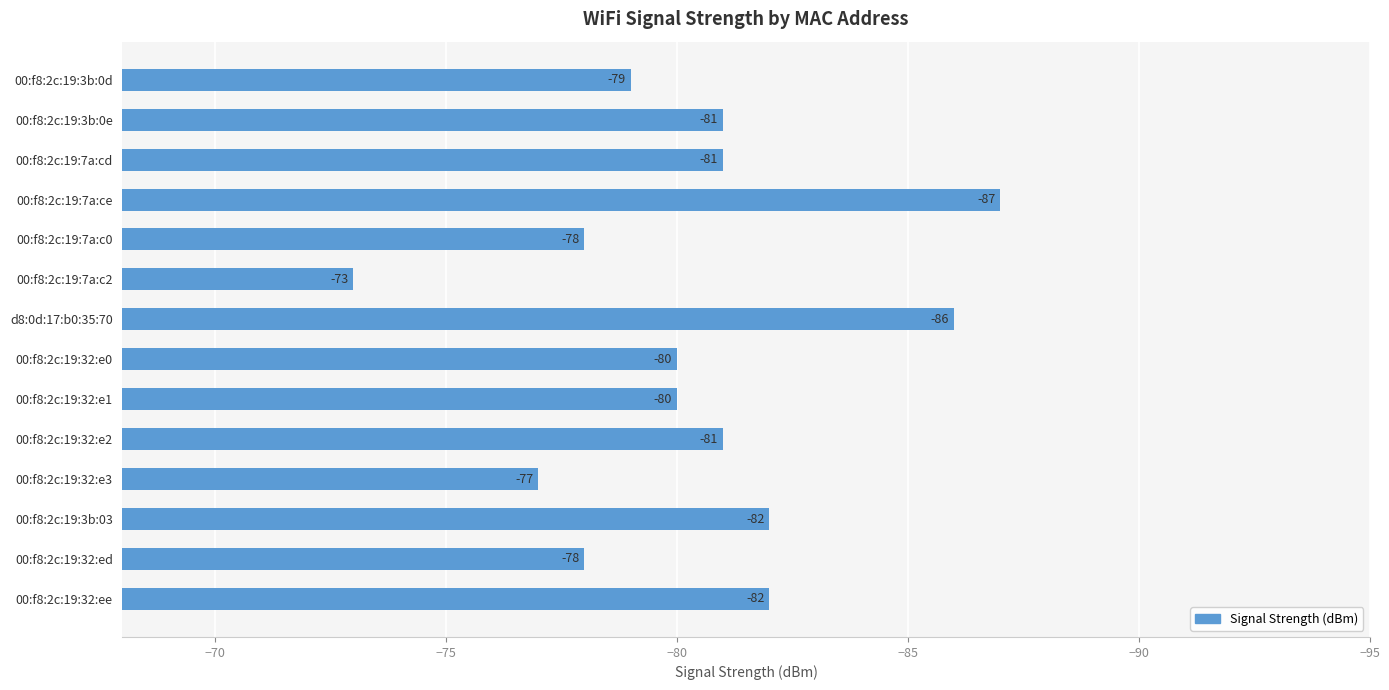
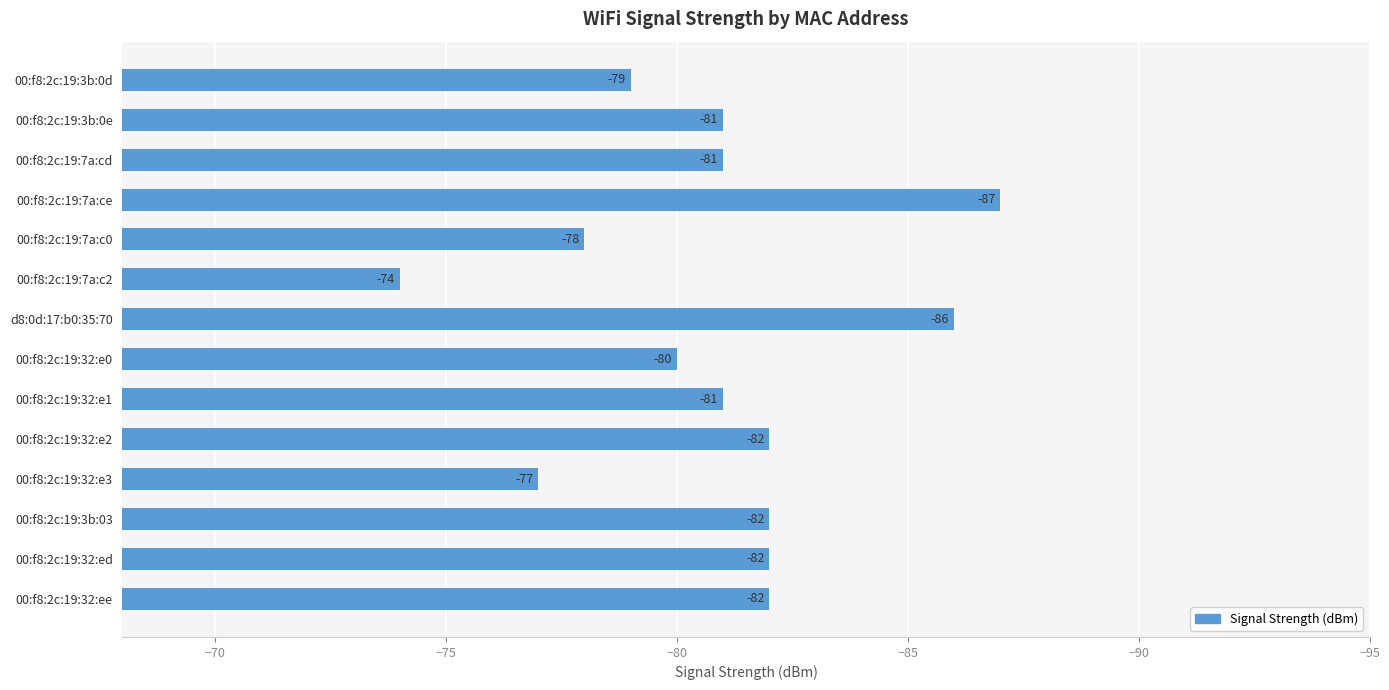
00:f8:2c:19:7a:c2: -73 -> -74
00:f8:2c:19:32:e1: -80 -> -81
00:f8:2c:19:32:e2: -81 -> -82
00:f8:2c:19:32:ed: -78 -> -82
